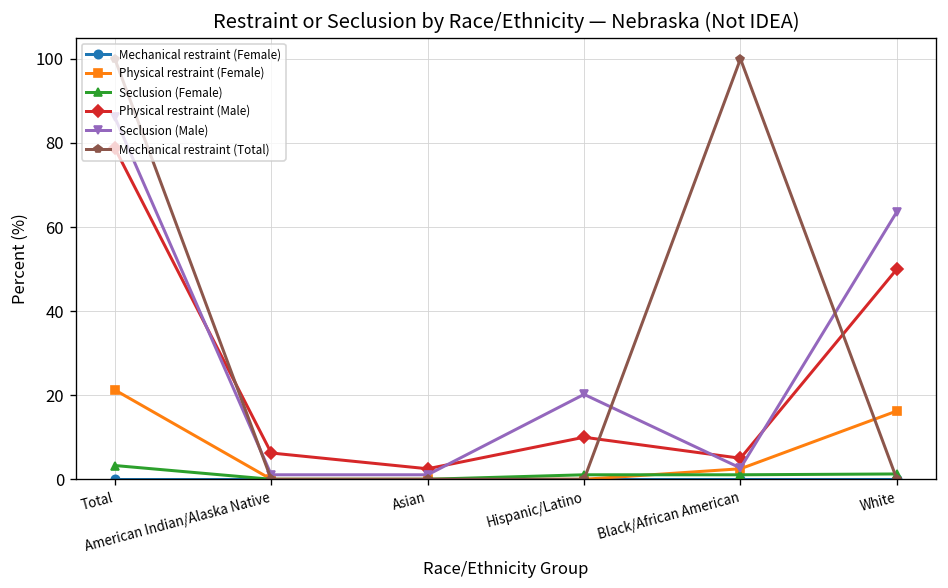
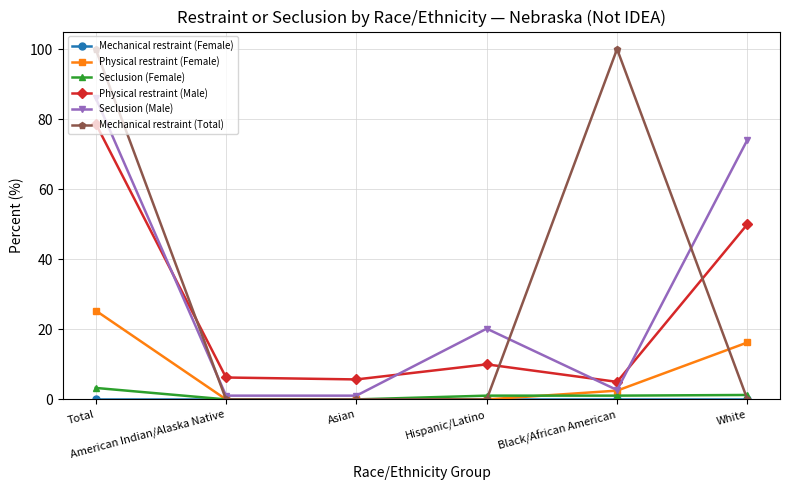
Physical restraint (Female), Total: 21 -> 25
Physical restraint (Male), Asian: 3 -> 6
Seclusion (Male), White: 64 -> 74
